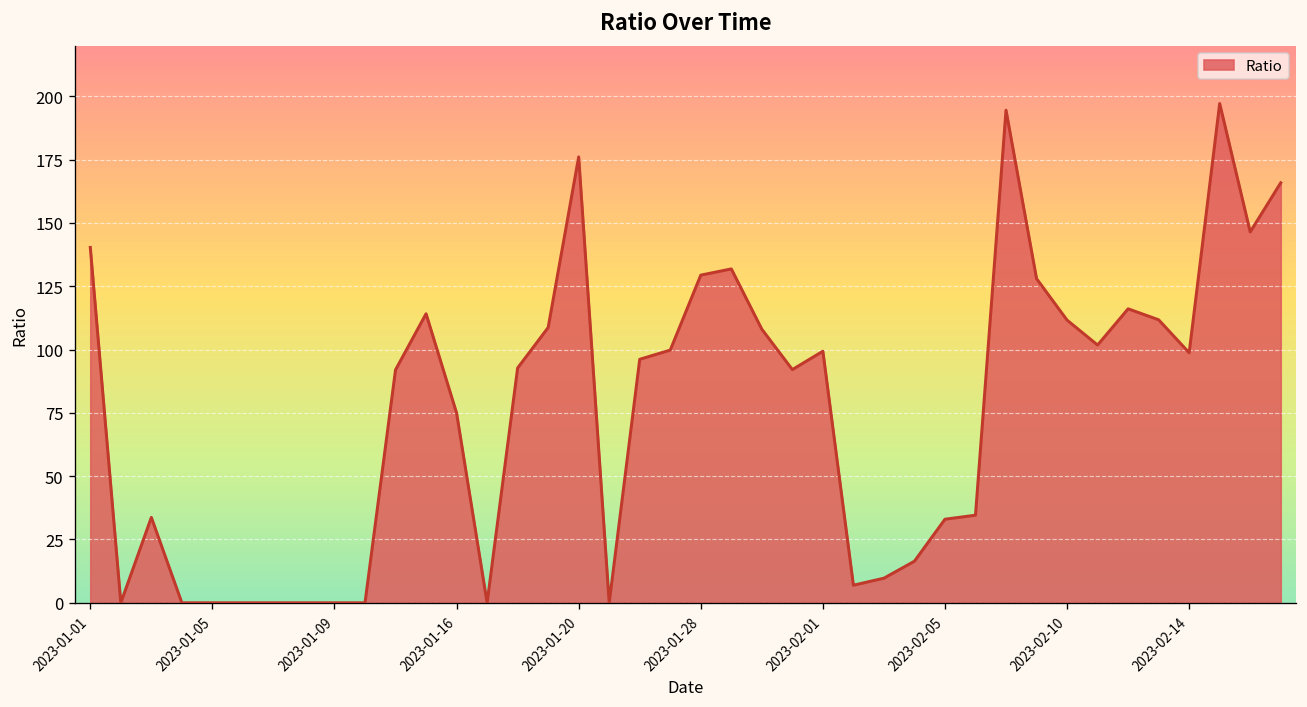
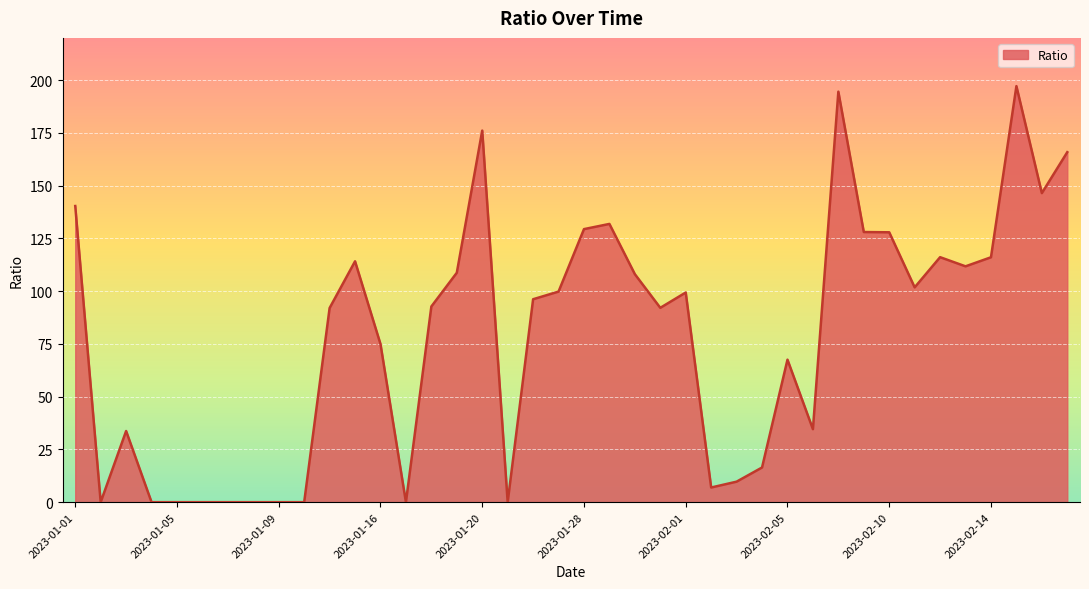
2023-02-05: 33 -> 68
2023-02-10: 112 -> 128
2023-02-14: 99 -> 116
